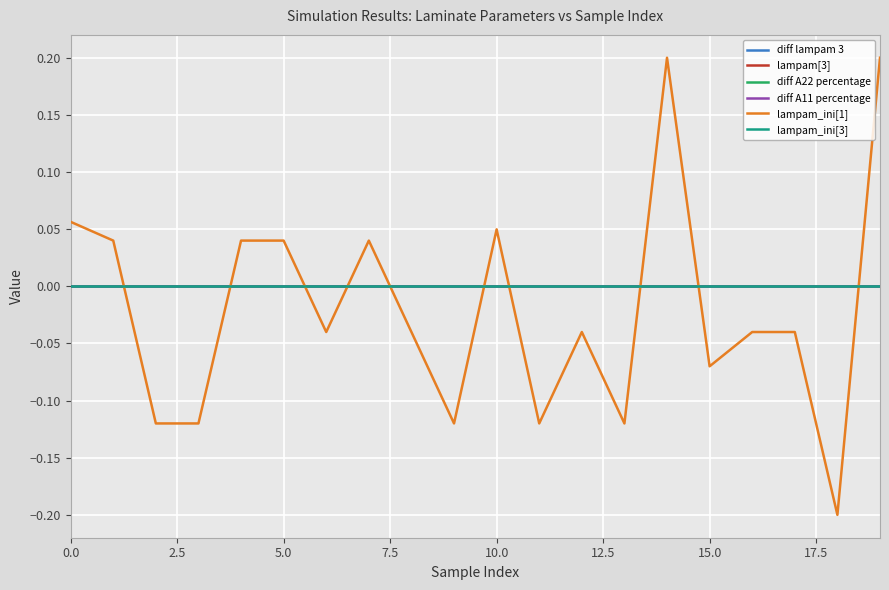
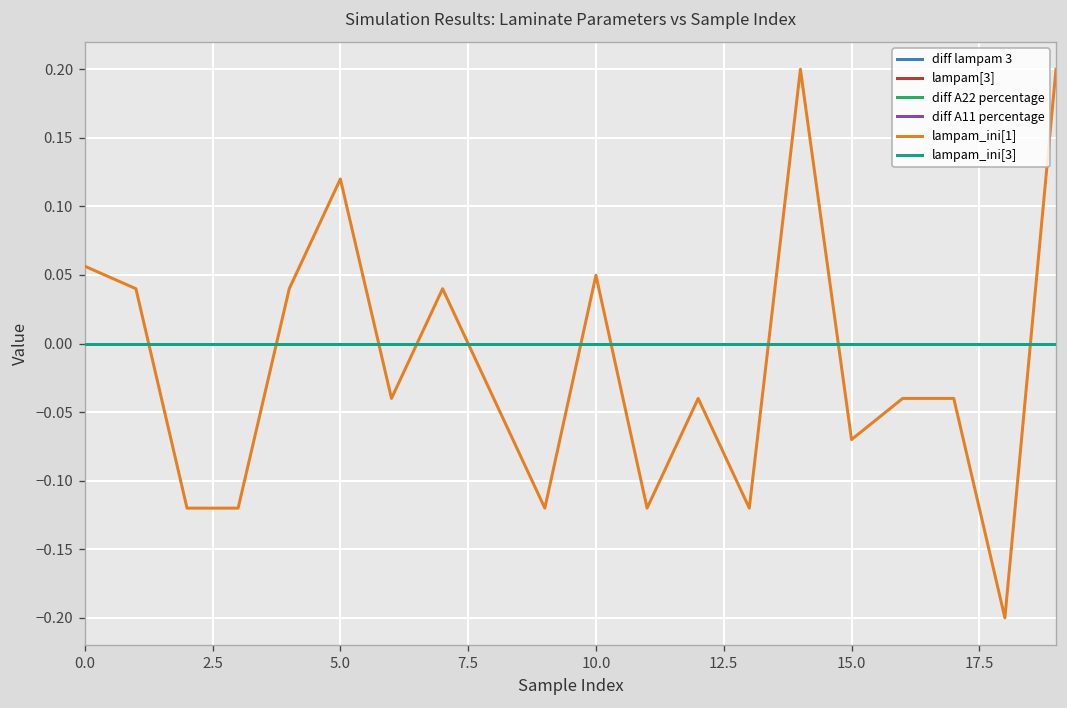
lampam_ini[1], 5.0: 0.04 -> 0.12
